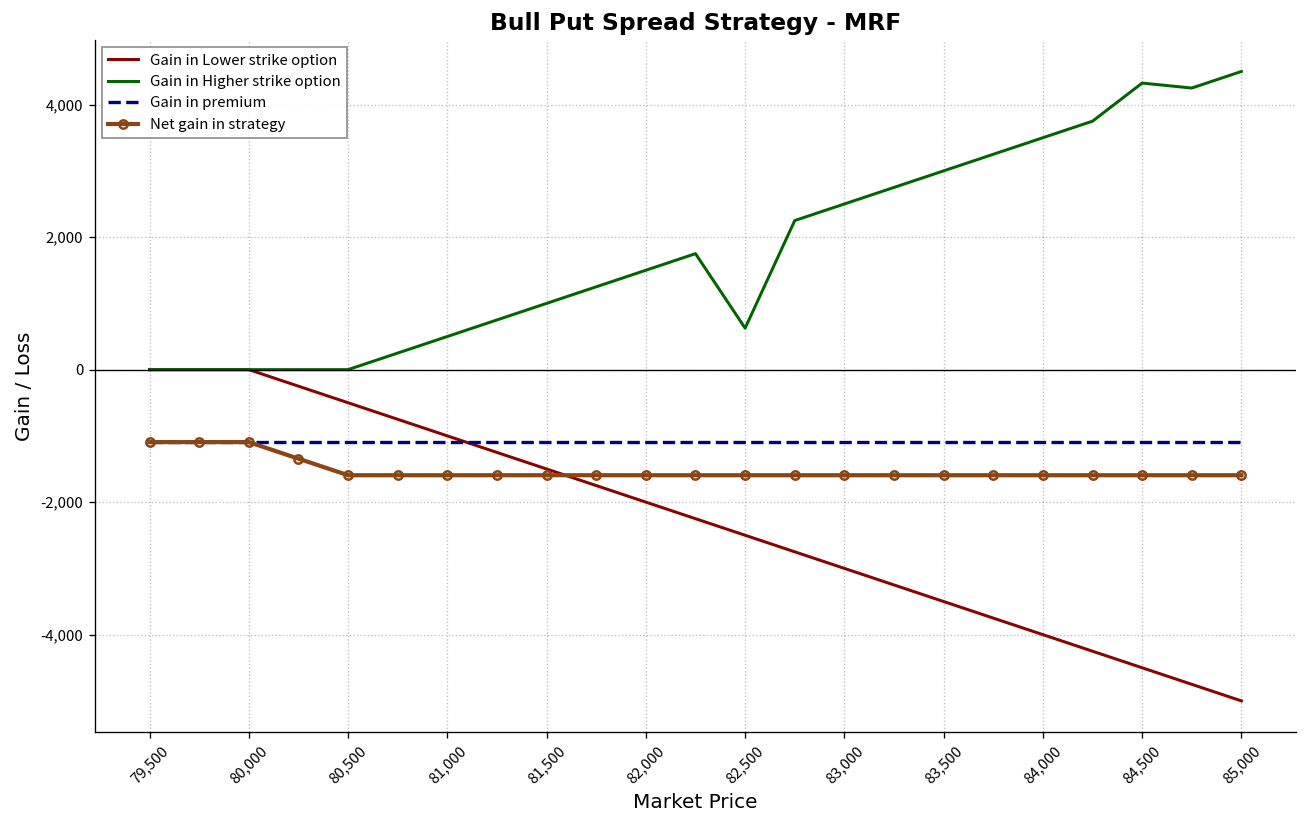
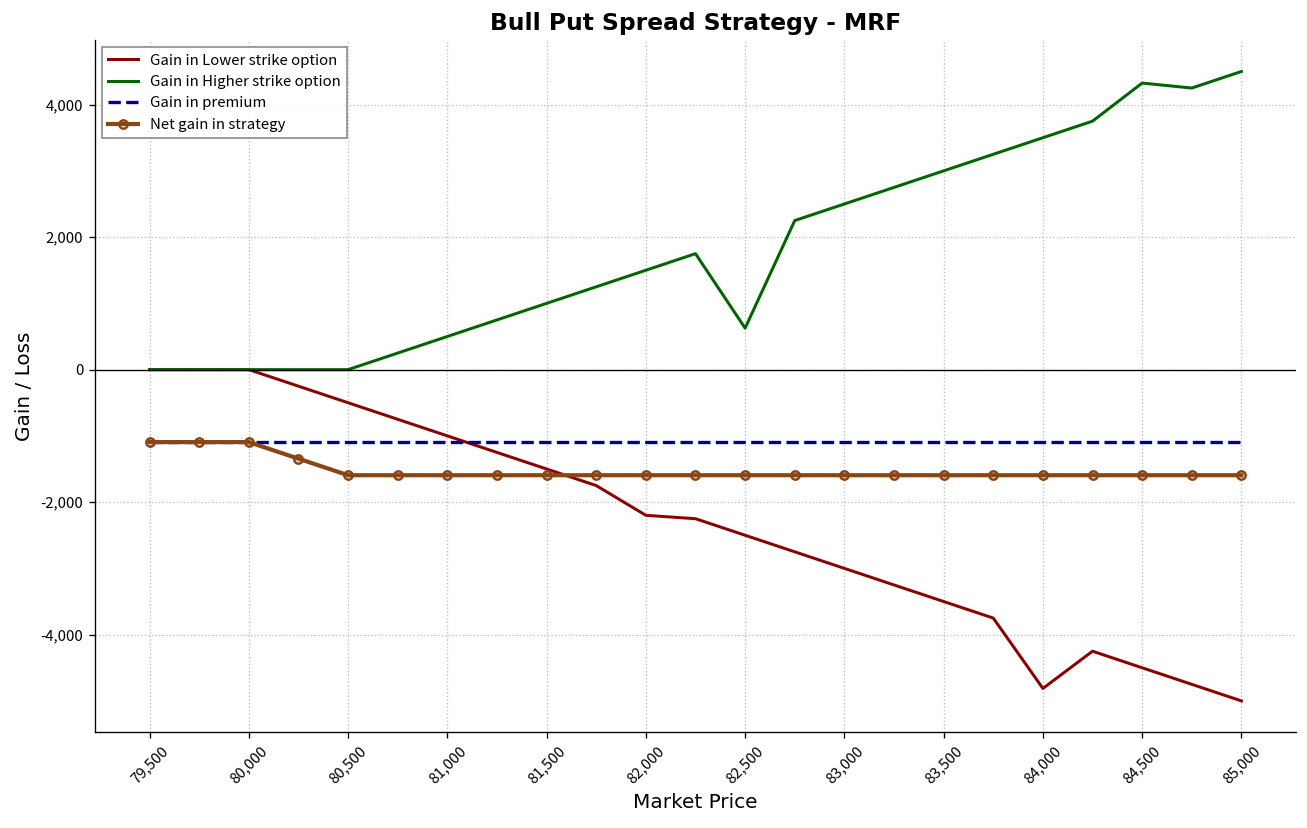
Gain in Lower strike option, 82,000: -2,000 -> -2,200
Gain in Lower strike option, 84,000: -4,000 -> -4,800
